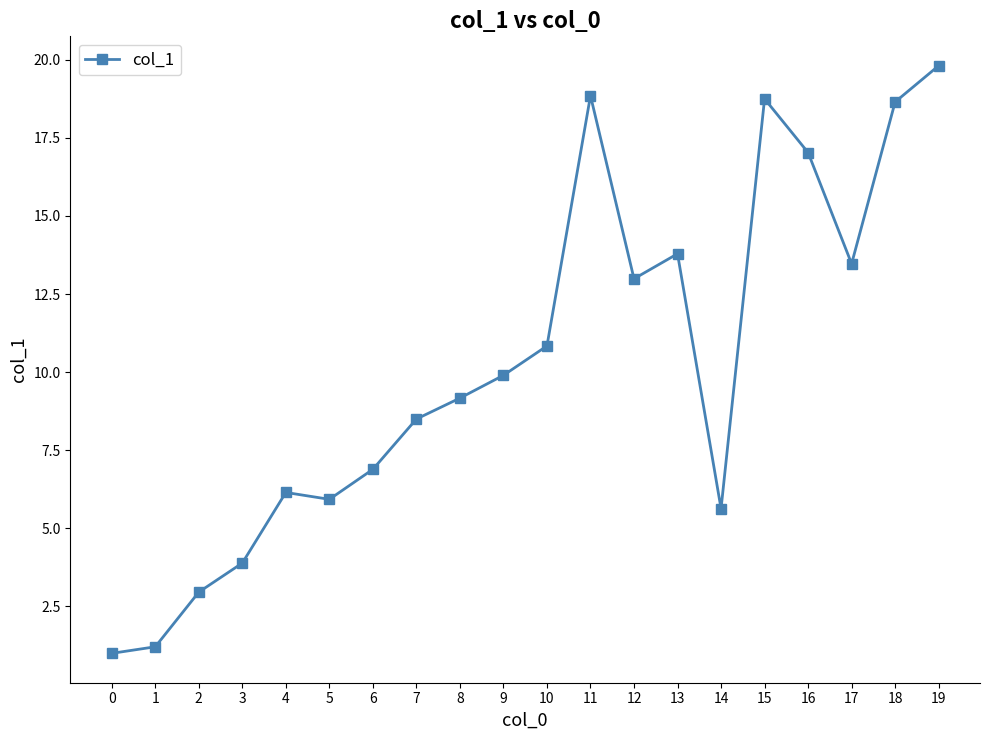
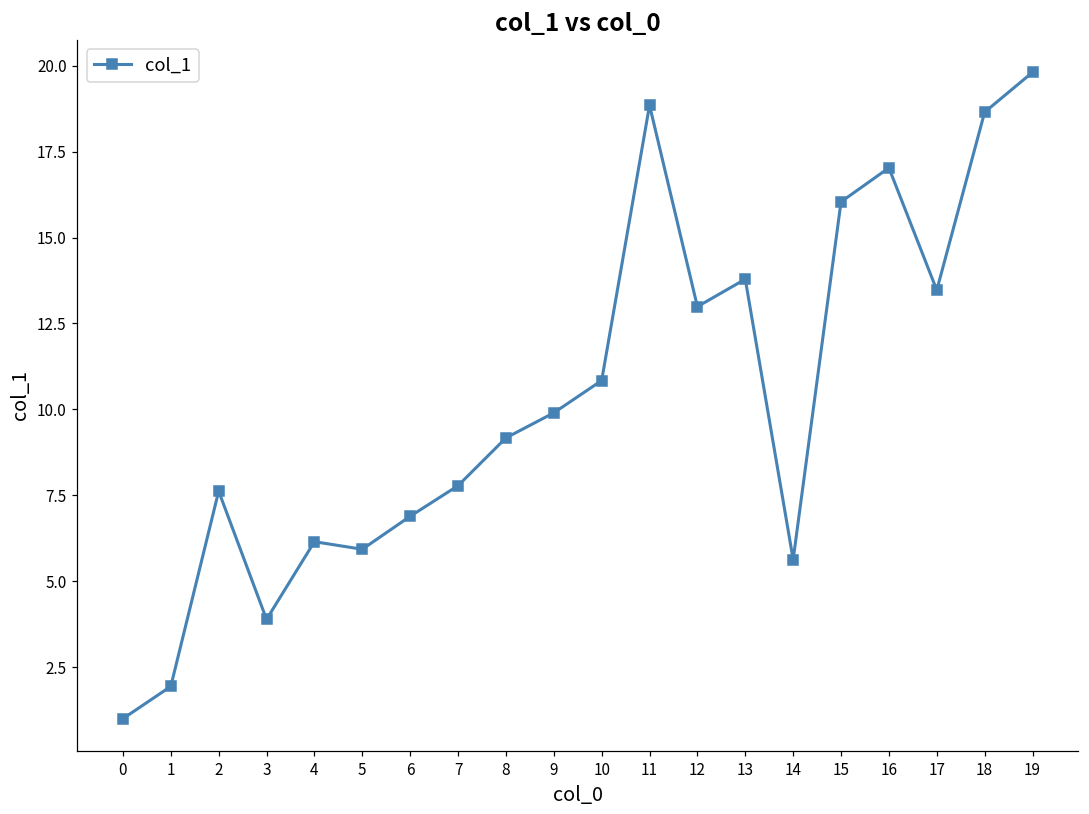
1: 1.2 -> 1.9
2: 3.0 -> 7.6
7: 8.5 -> 7.8
15: 18.8 -> 16.0
